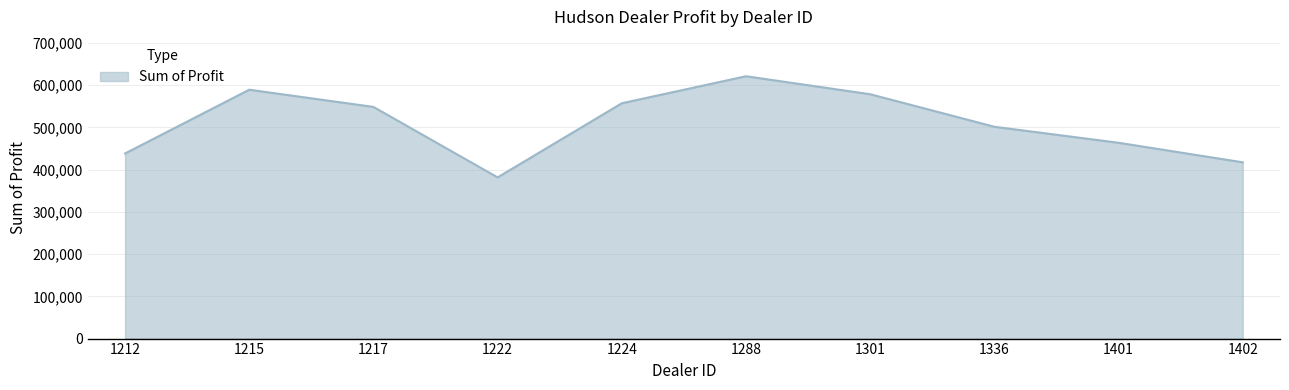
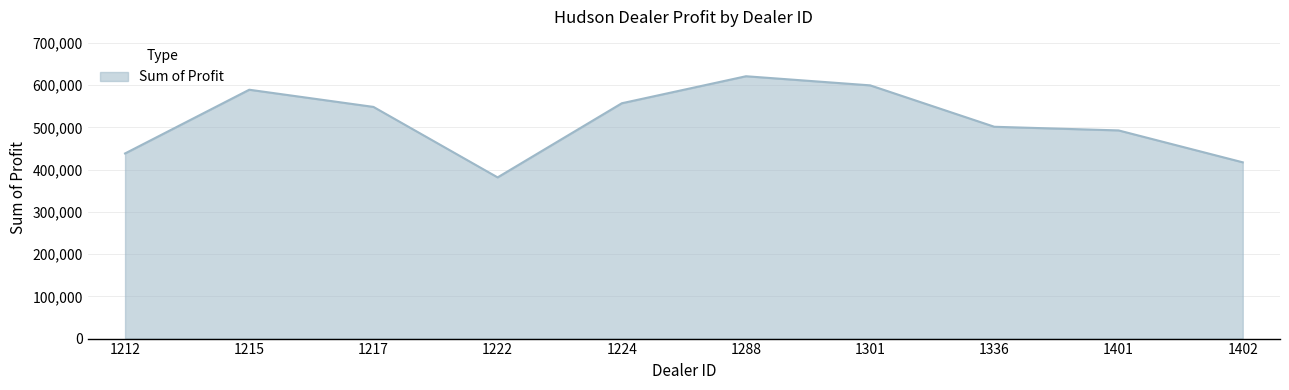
1301: 580,000 -> 600,000
1401: 460,000 -> 490,000
